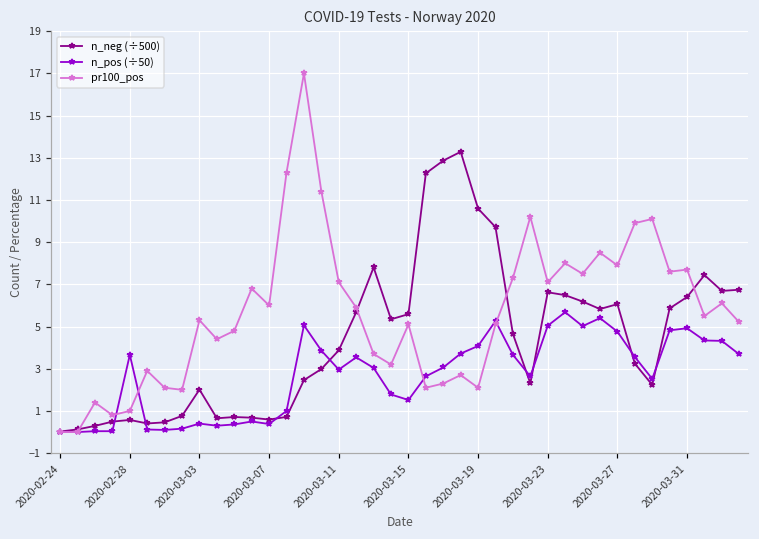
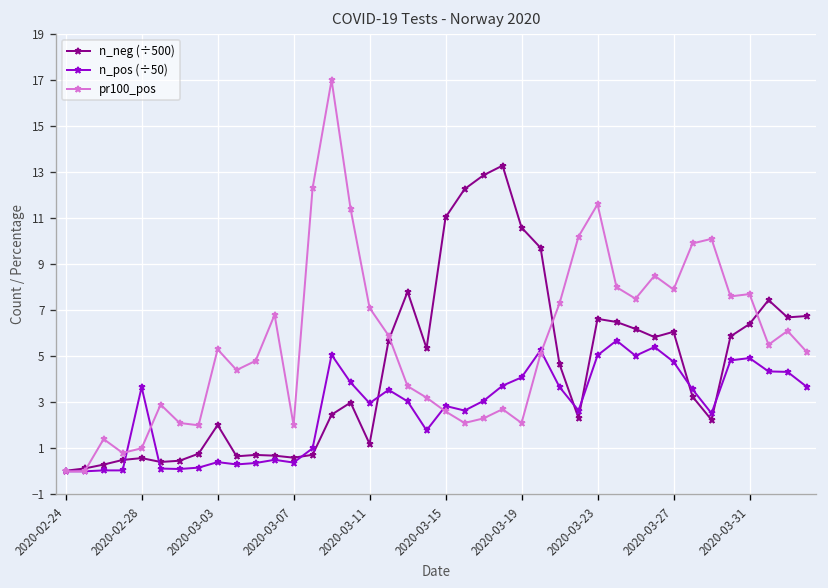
pr100_pos, 2020-03-07: 6 -> 2
n_neg (÷500), 2020-03-11: 3.9 -> 1.2
n_neg (÷500), 2020-03-15: 5.6 -> 11.0
n_pos (÷50), 2020-03-15: 1.5 -> 2.8
pr100_pos, 2020-03-15: 5.1 -> 2.6
pr100_pos, 2020-03-23: 7.1 -> 11.6
